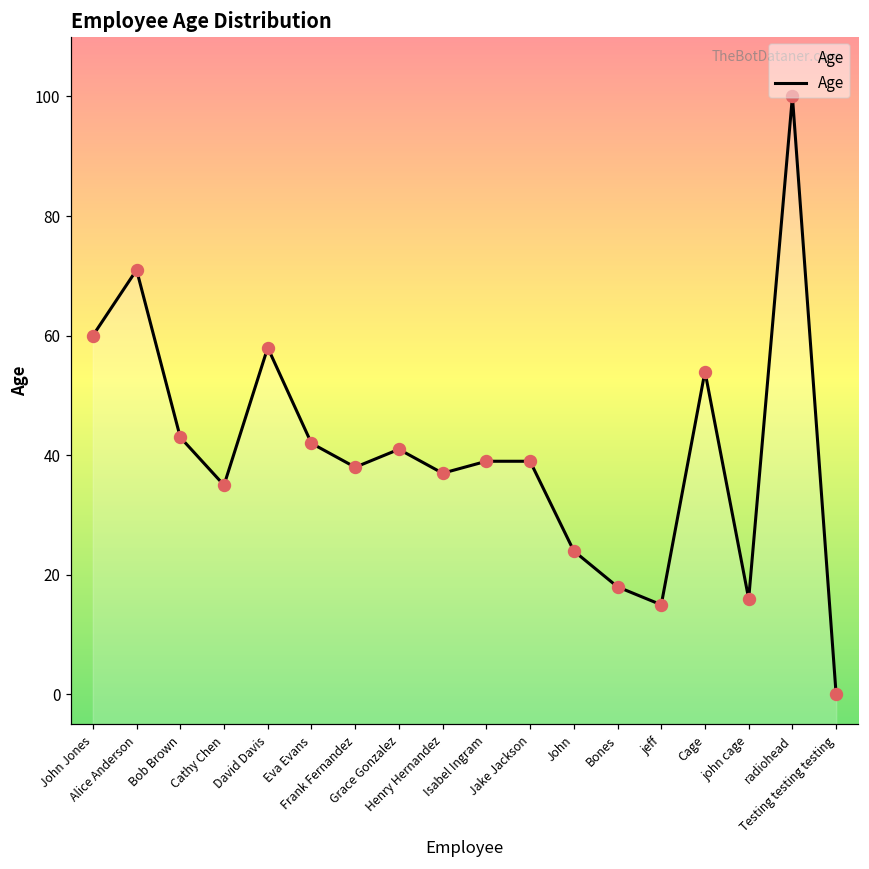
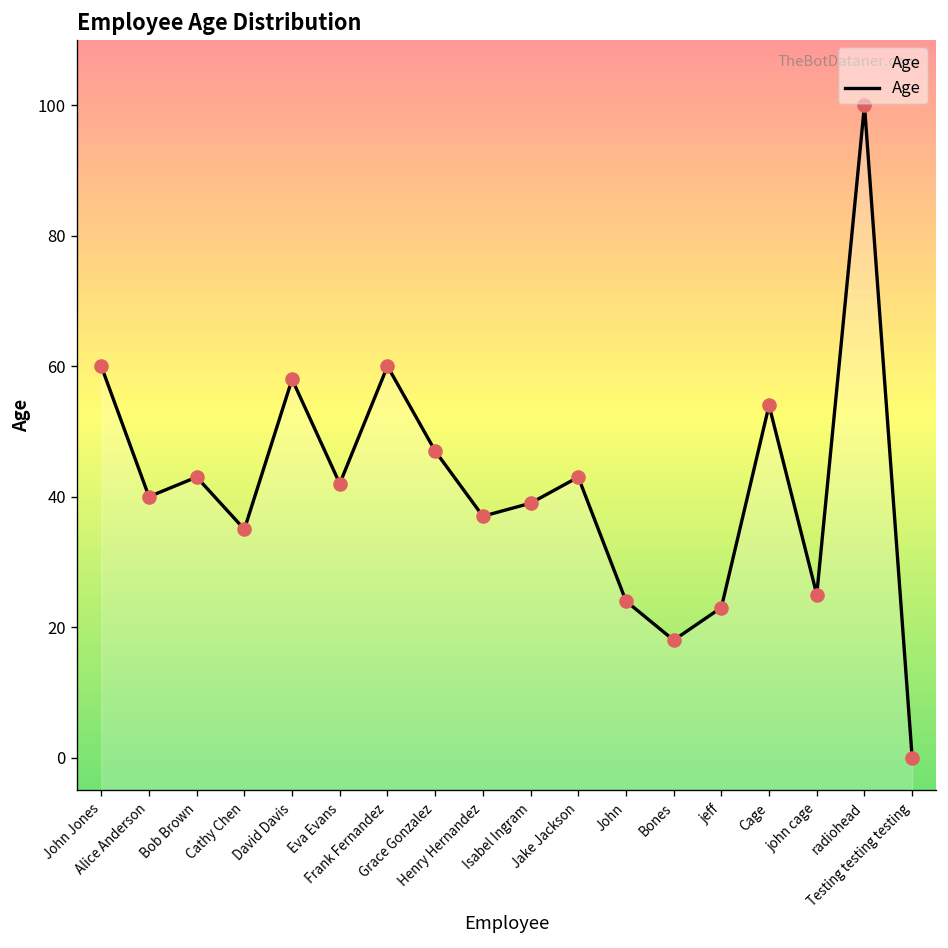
Alice Anderson: 71 -> 40
Frank Fernandez: 38 -> 60
Grace Gonzalez: 41 -> 47
Jake Jackson: 39 -> 43
jeff: 15 -> 23
john cage: 16 -> 25
